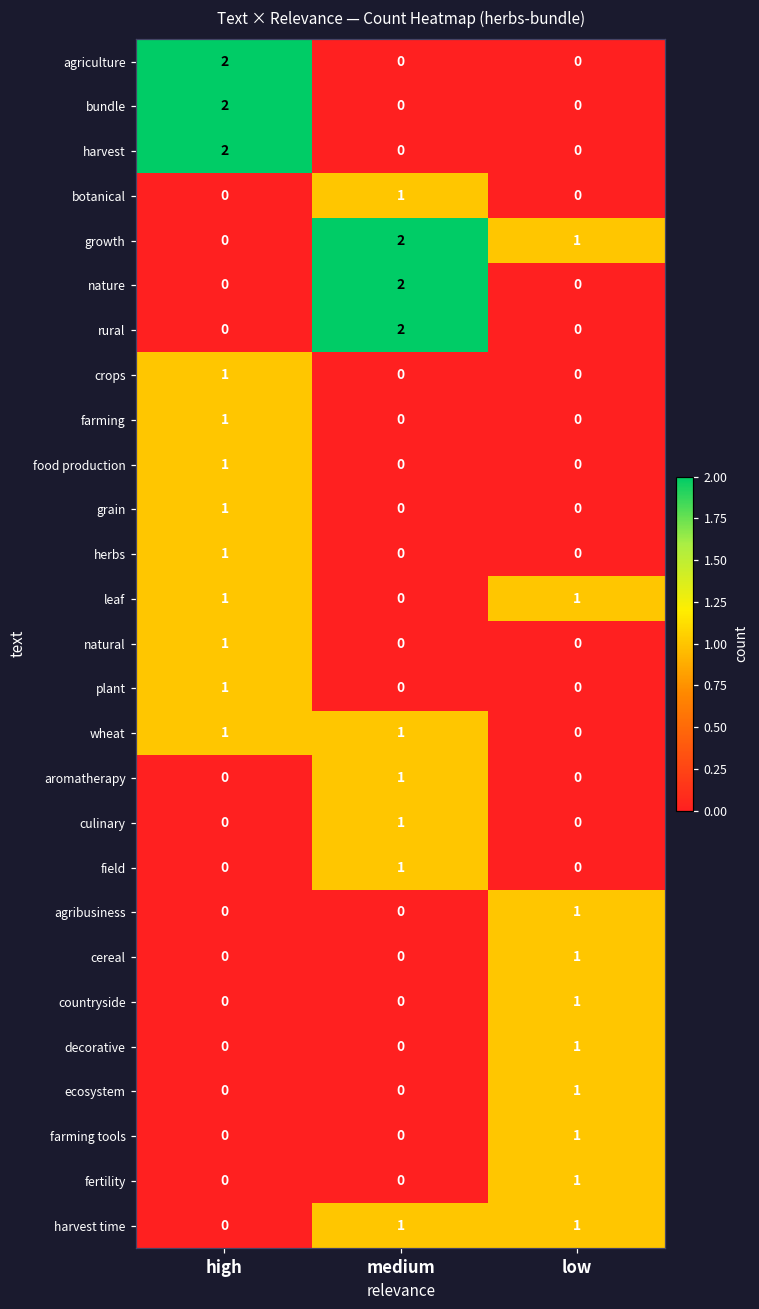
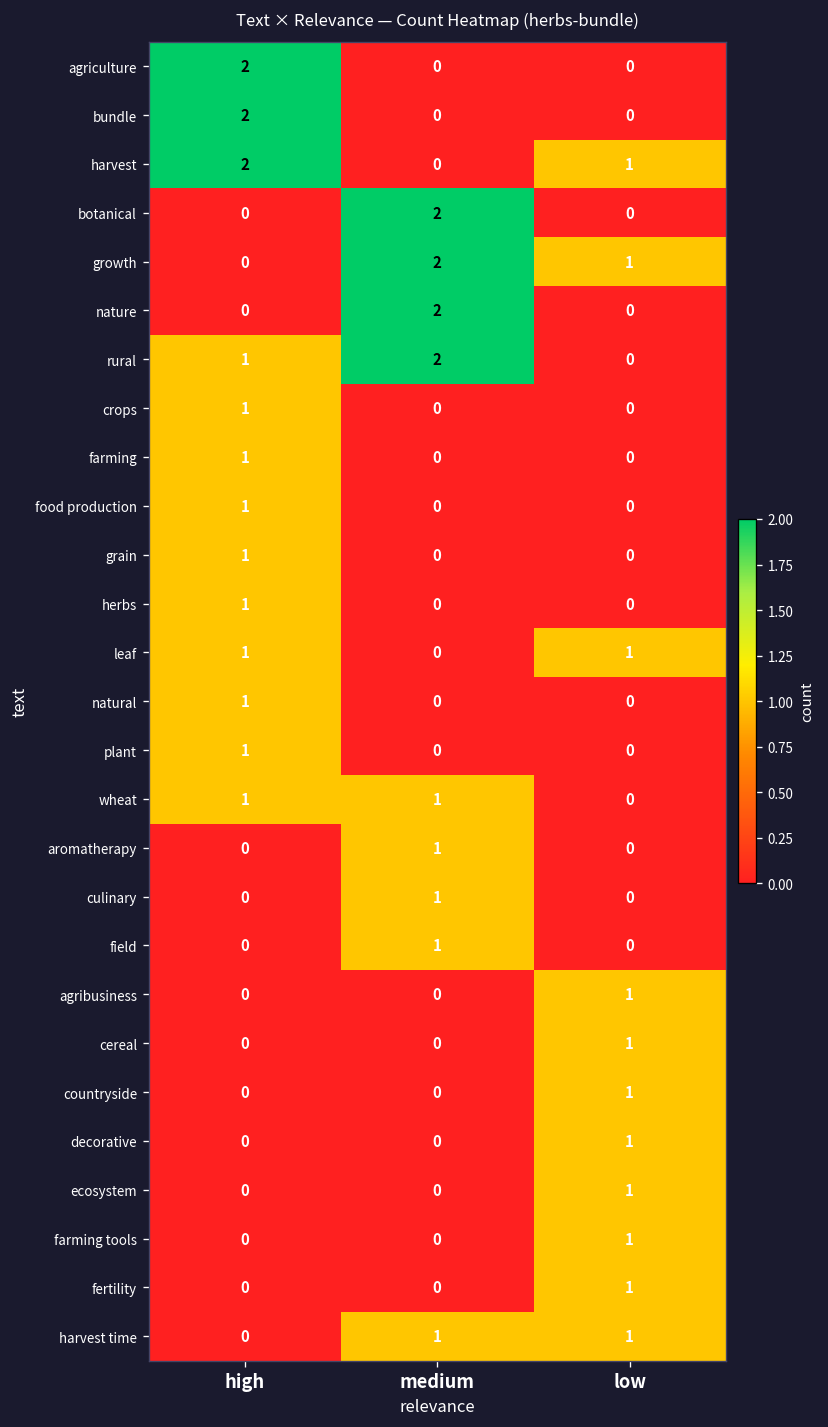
harvest, low: 0 -> 1
botanical, medium: 1 -> 2
rural, high: 0 -> 1
